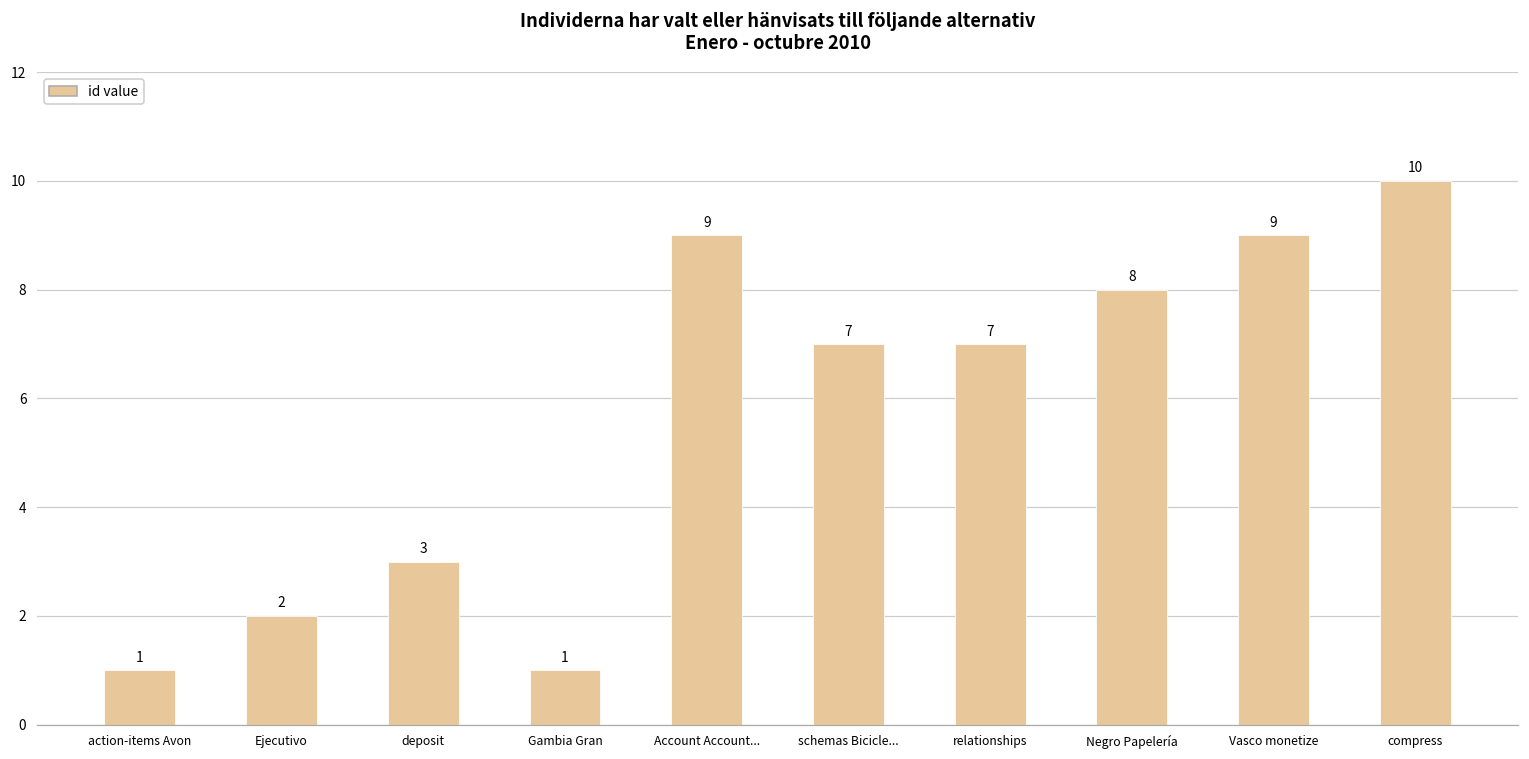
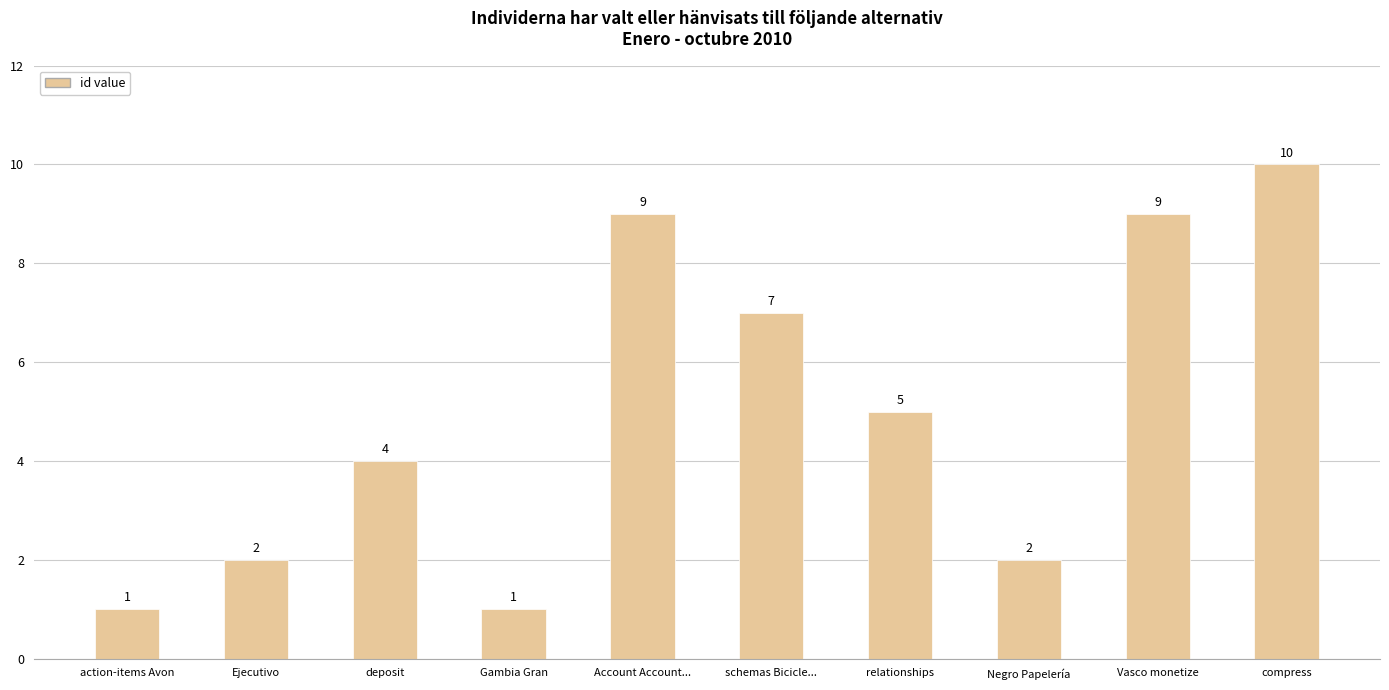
deposit: 3 -> 4
relationships: 7 -> 5
Negro Papelería: 8 -> 2
